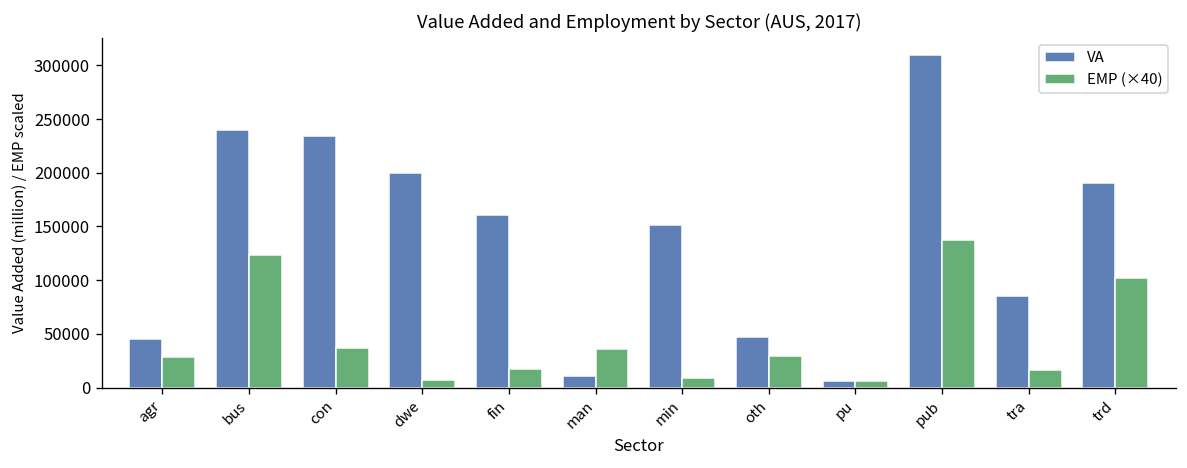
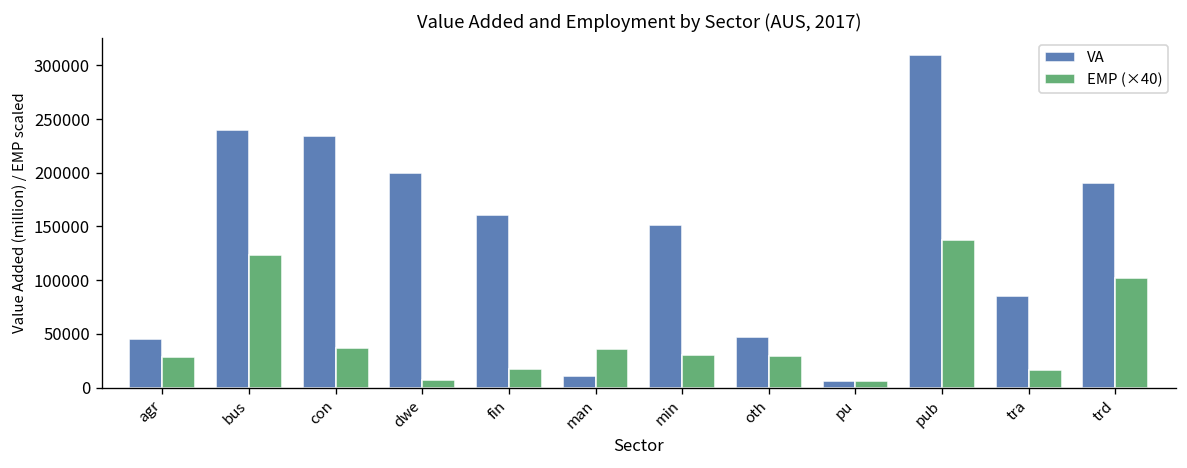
EMP (×40), min: 10000 -> 30000
